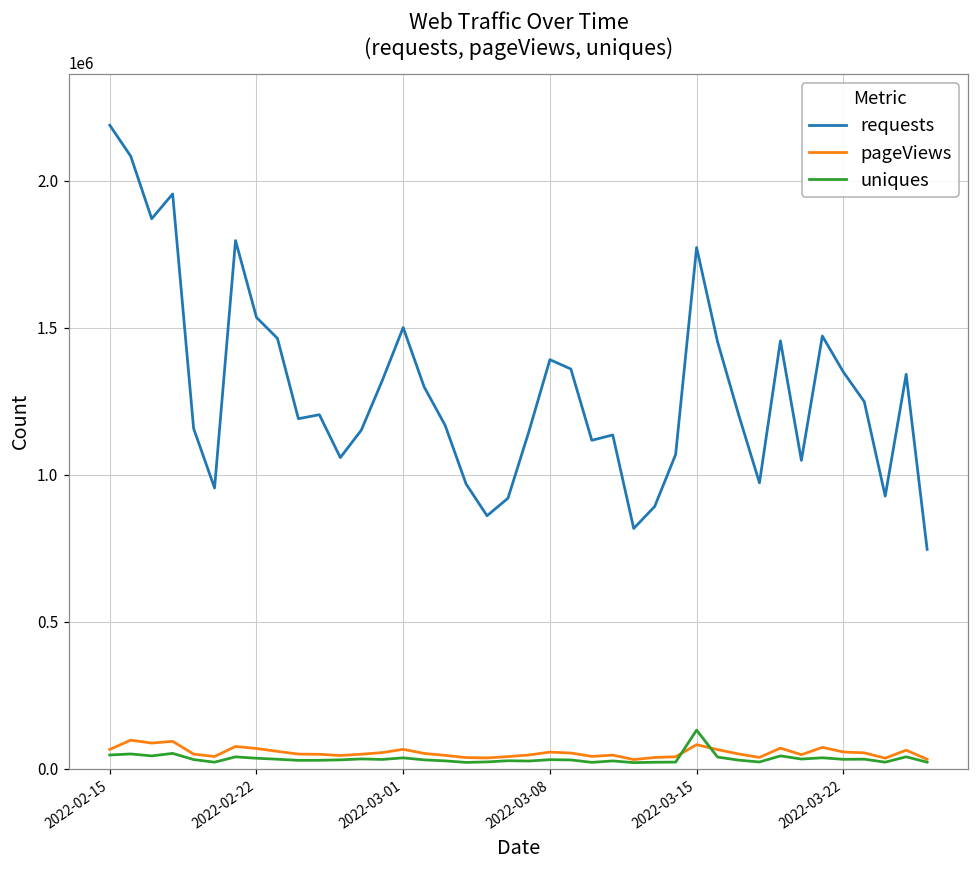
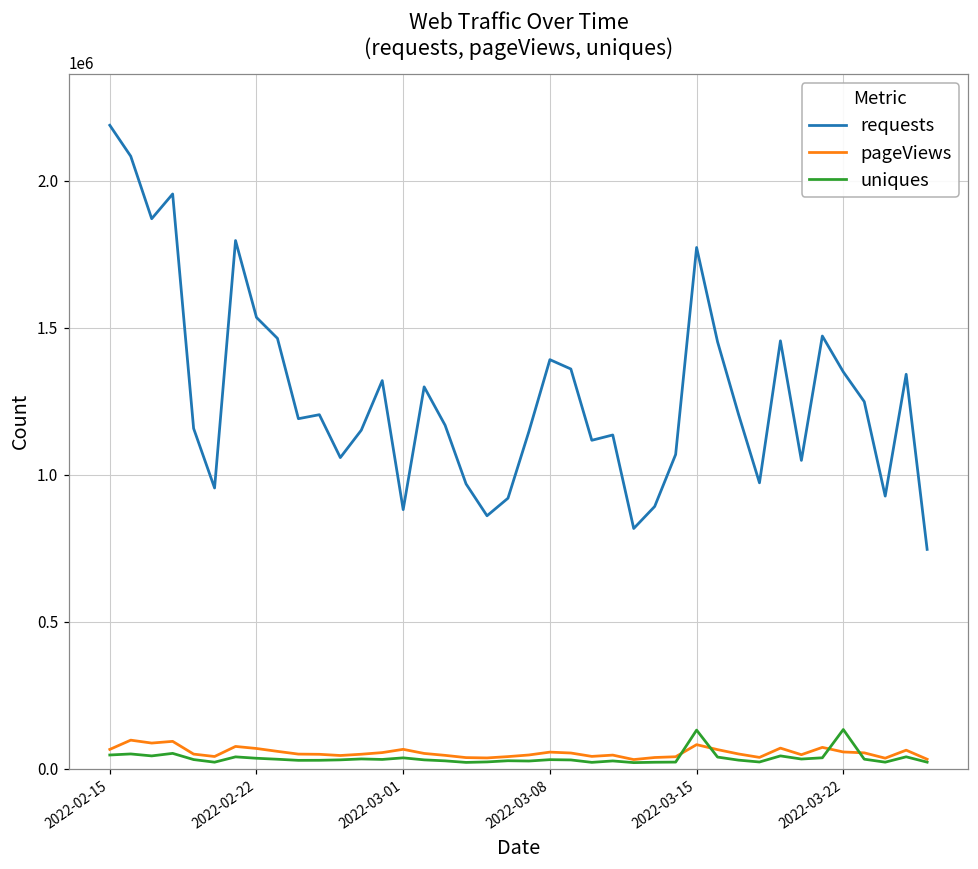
requests, 2022-03-01: 1500000 -> 880000
uniques, 2022-03-22: 30000 -> 130000
